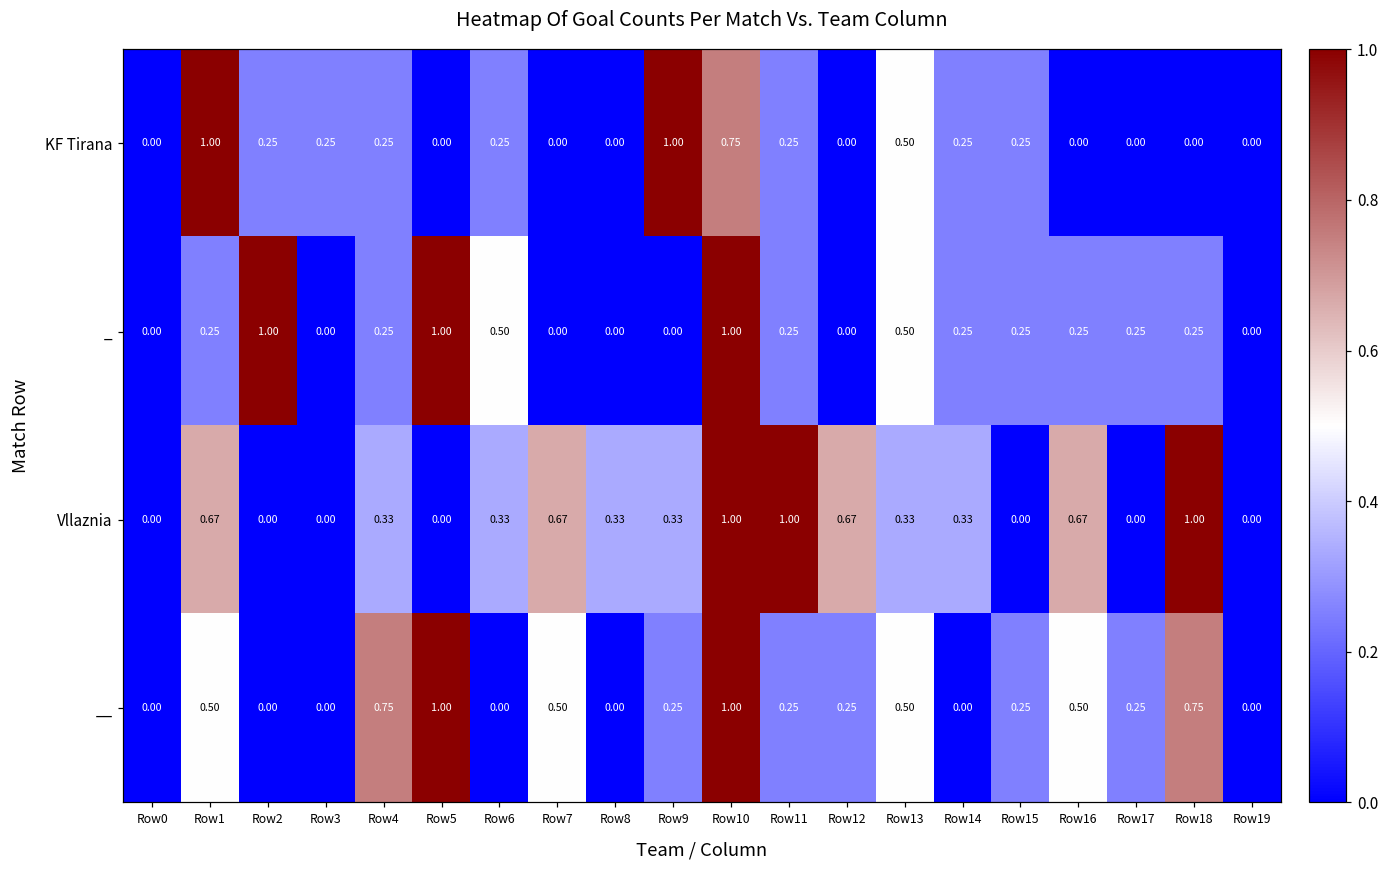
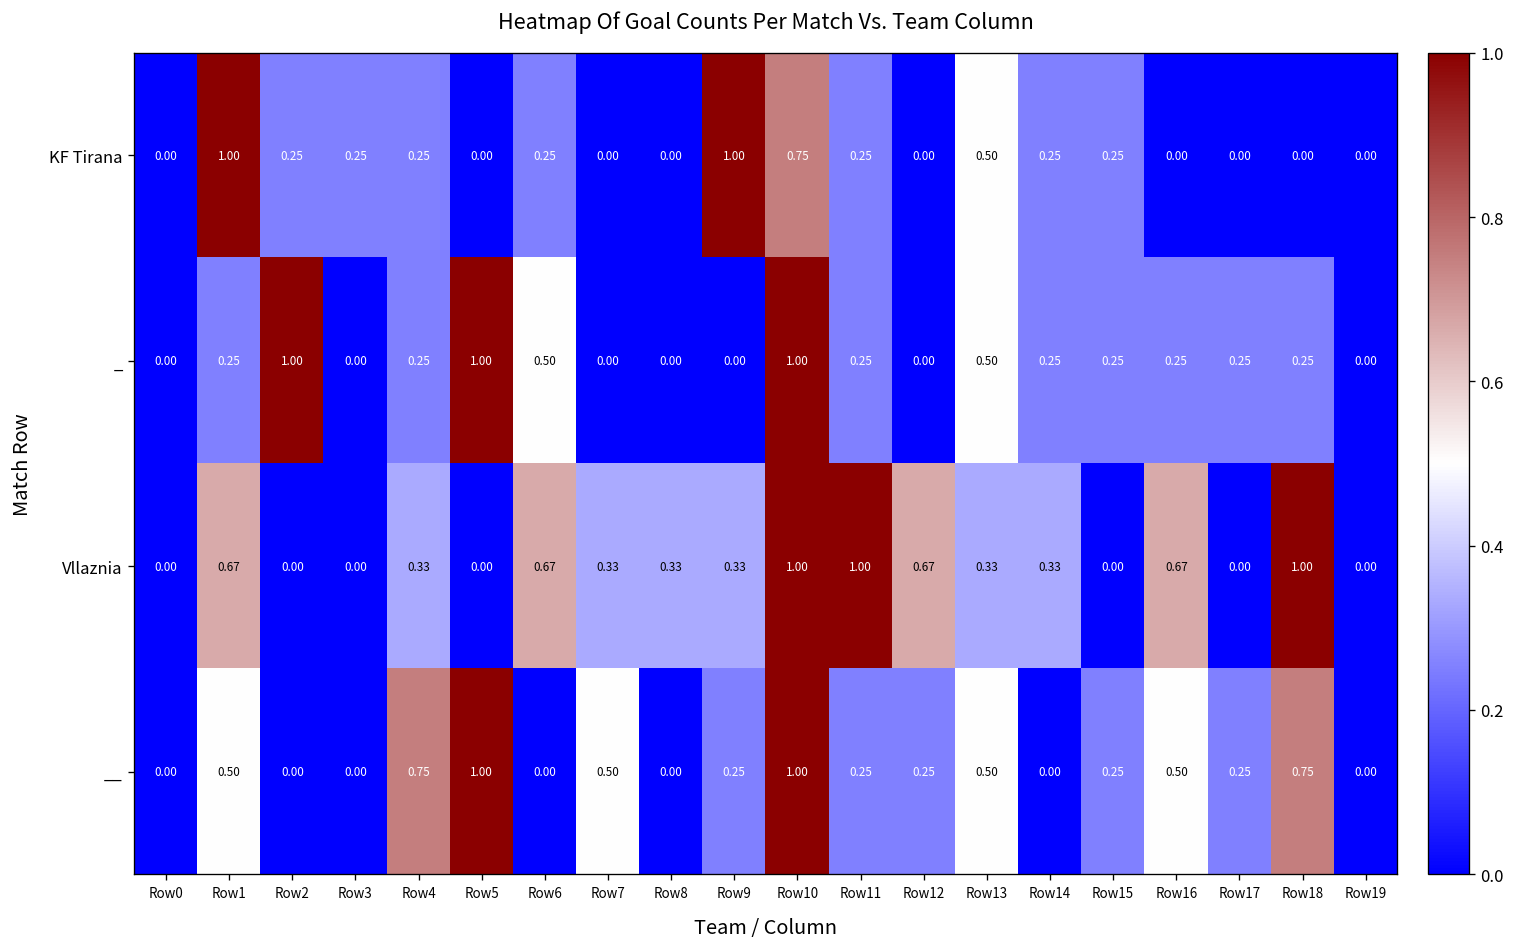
Vllaznia, Row6: 0.33 -> 0.67
Vllaznia, Row7: 0.67 -> 0.33
